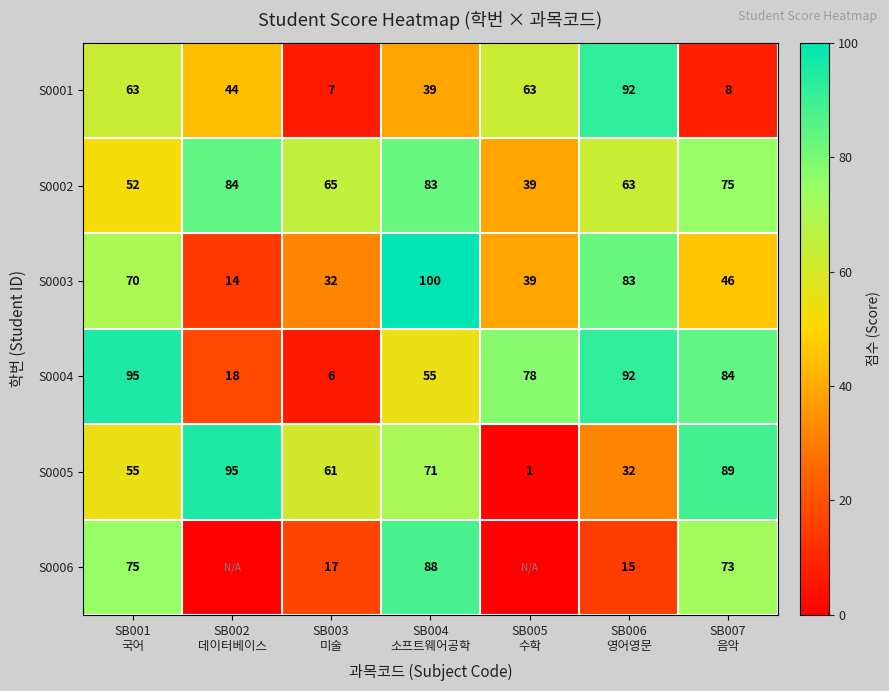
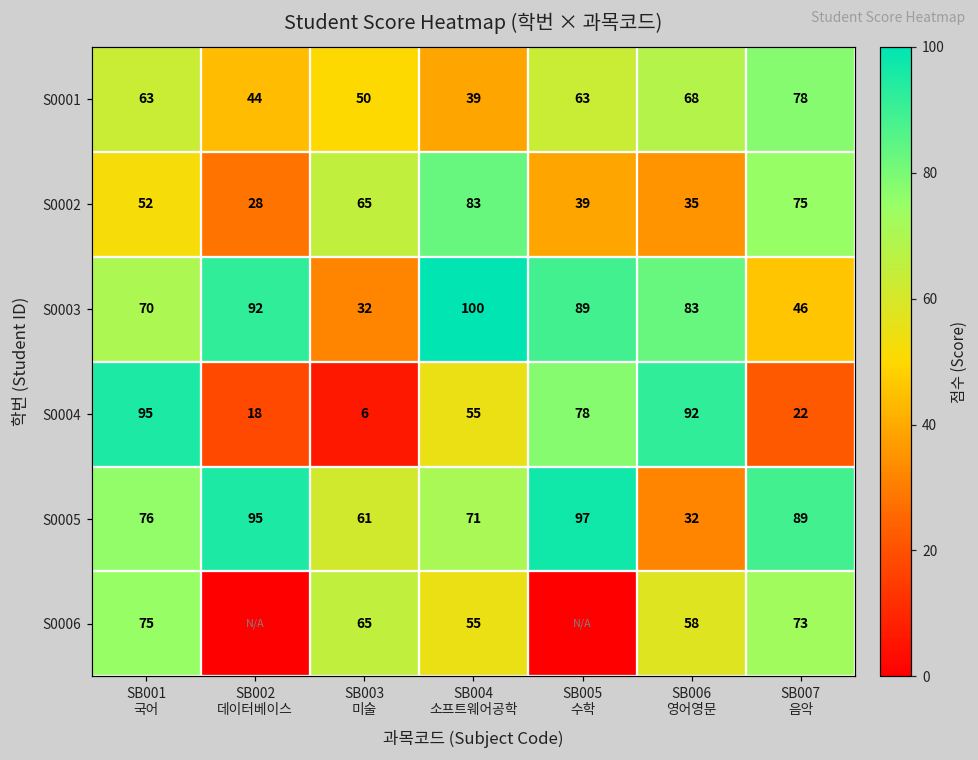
S0001, SB003 미술: 7 -> 50
S0001, SB006 영어영문: 92 -> 68
S0001, SB007 음악: 8 -> 78
S0002, SB002 데이터베이스: 84 -> 28
S0002, SB006 영어영문: 63 -> 35
S0003, SB002 데이터베이스: 14 -> 92
S0003, SB005 수학: 39 -> 89
S0004, SB007 음악: 84 -> 22
S0005, SB001 국어: 55 -> 76
S0005, SB005 수학: 1 -> 97
S0006, SB003 미술: 17 -> 65
S0006, SB004 소프트웨어공학: 88 -> 55
S0006, SB006 영어영문: 15 -> 58
